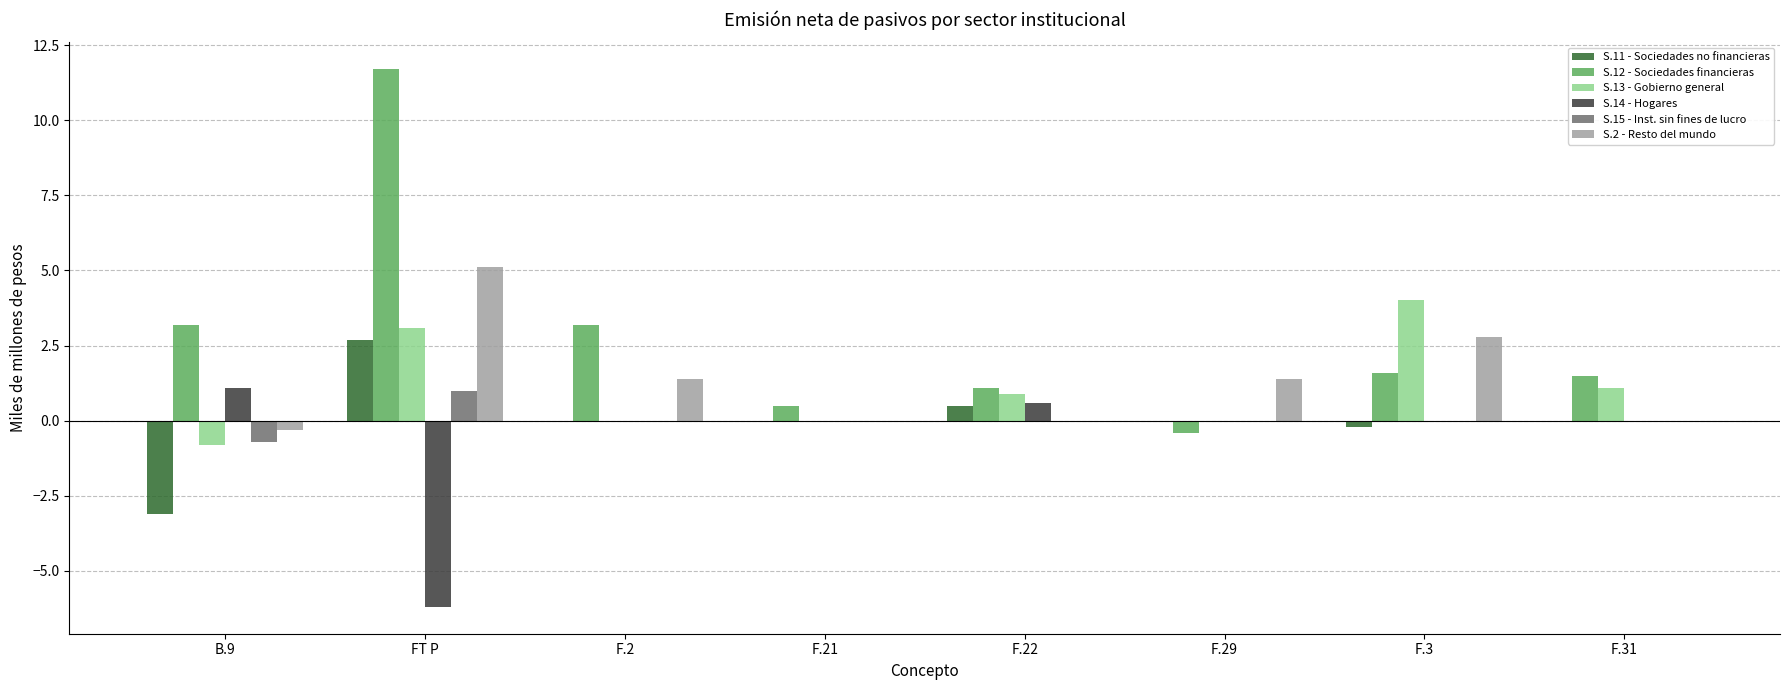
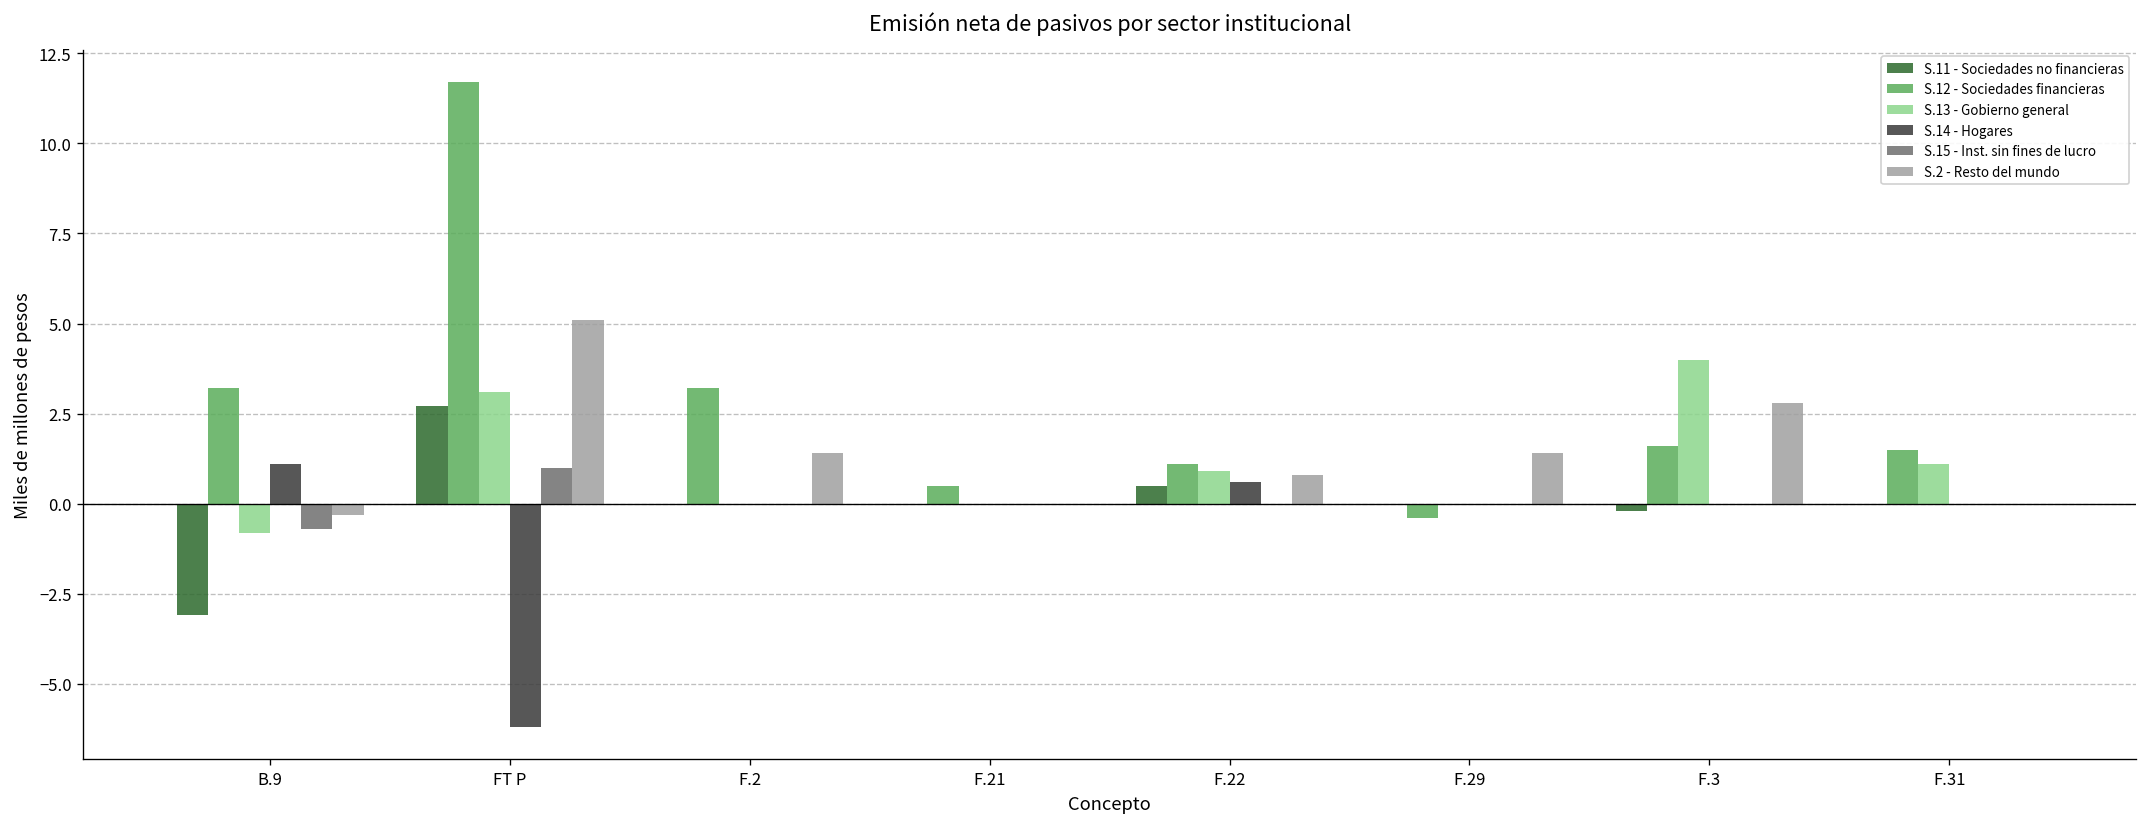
S.2 - Resto del mundo, F.22: 0.0 -> 0.8
